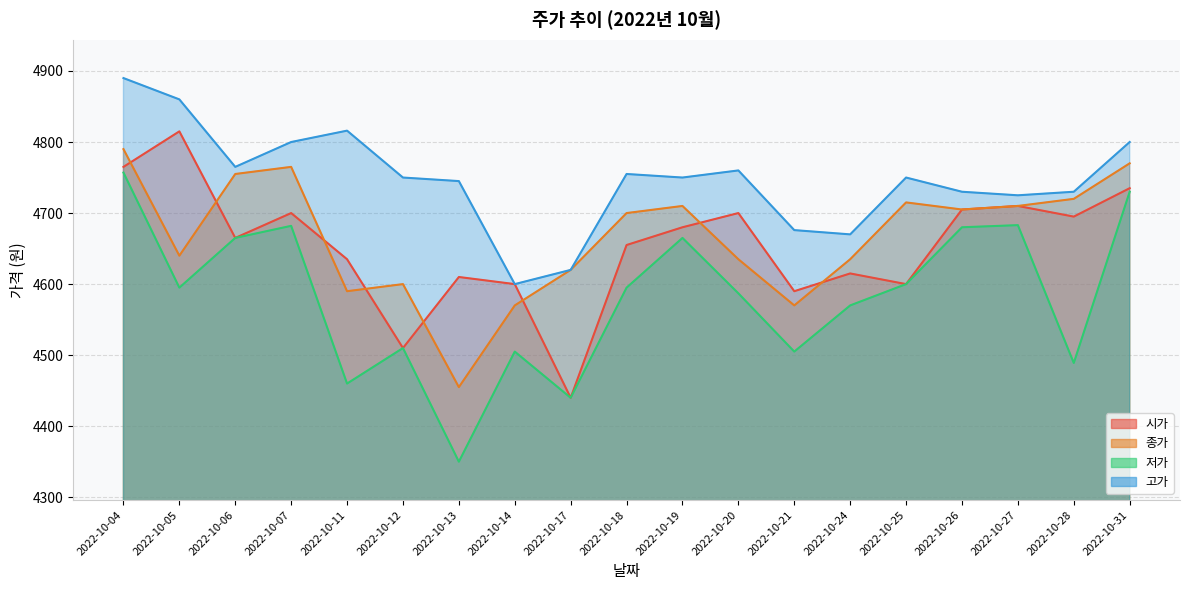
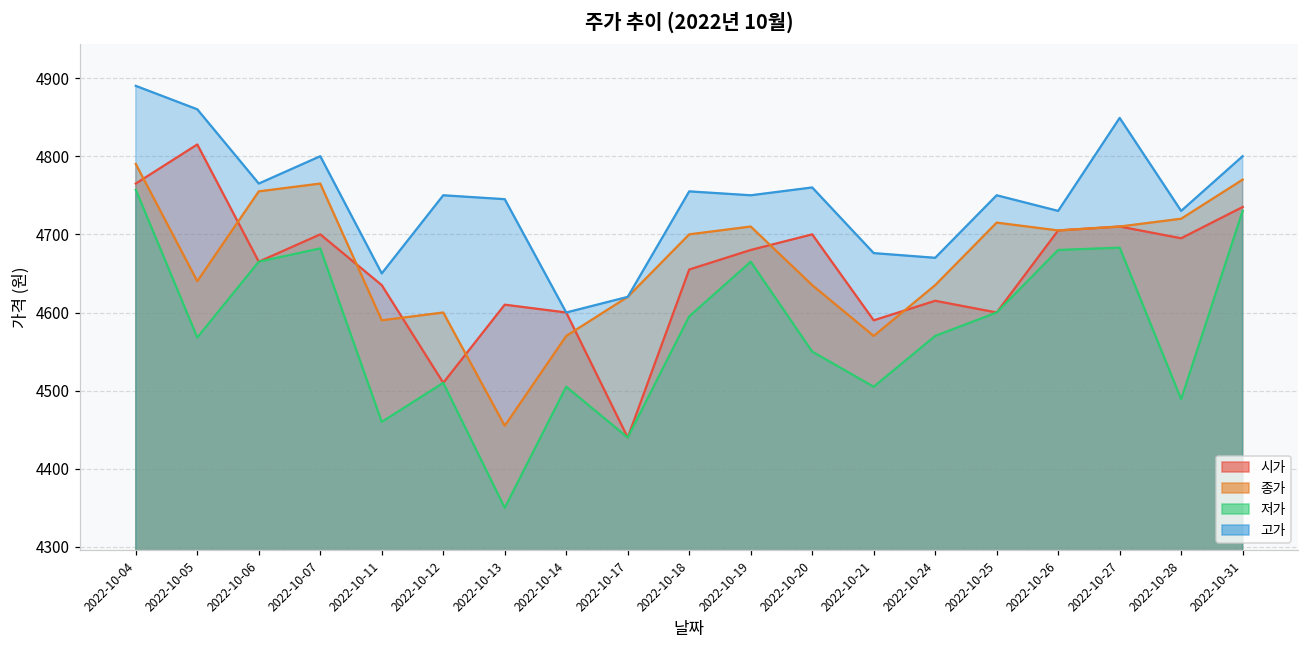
저가, 2022-10-05: 4600 -> 4570
고가, 2022-10-11: 4820 -> 4650
저가, 2022-10-20: 4590 -> 4550
고가, 2022-10-27: 4730 -> 4850
